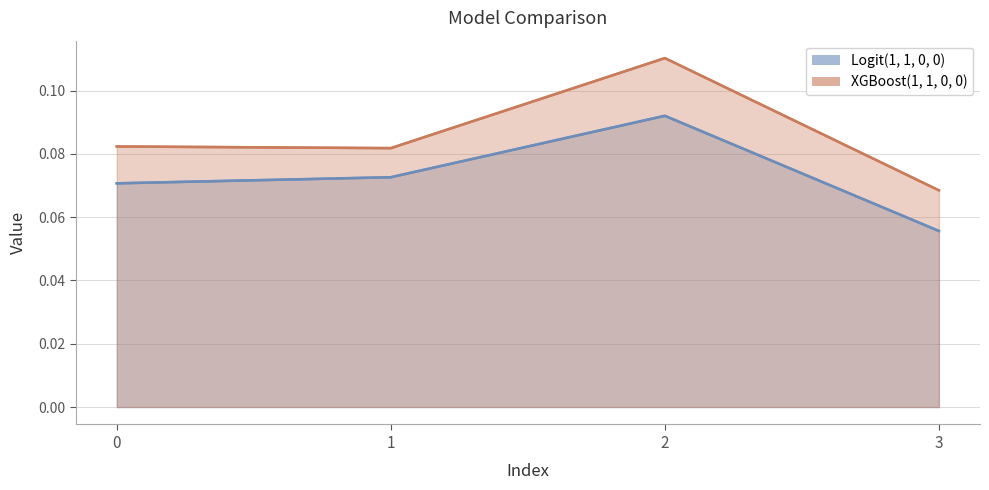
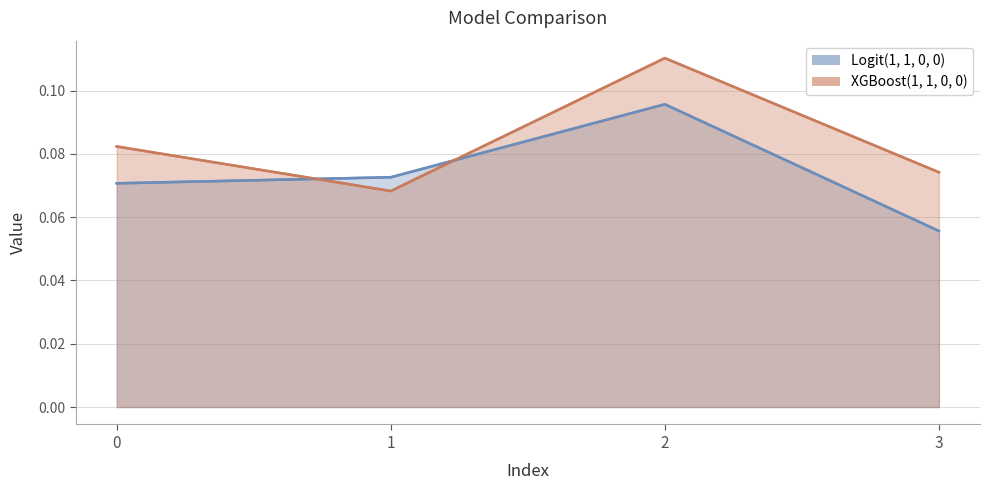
XGBoost(1, 1, 0, 0), 1: 0.082 -> 0.068
Logit(1, 1, 0, 0), 2: 0.092 -> 0.096
XGBoost(1, 1, 0, 0), 3: 0.068 -> 0.074
